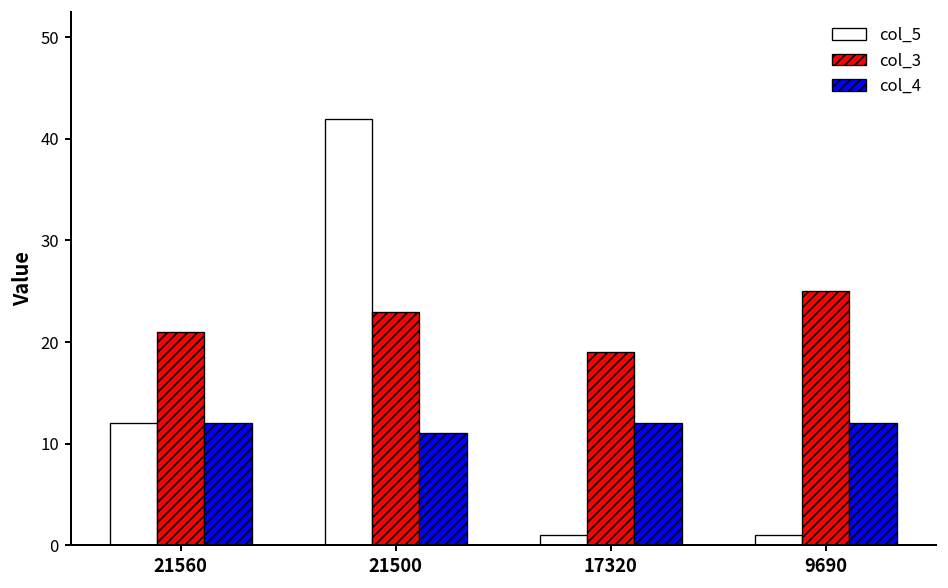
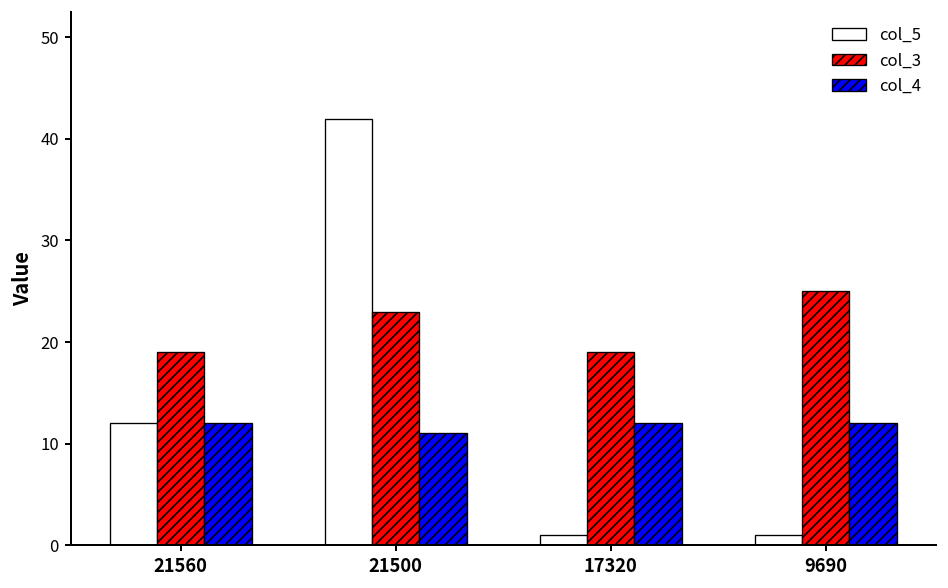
col_3, 21560: 21 -> 19
